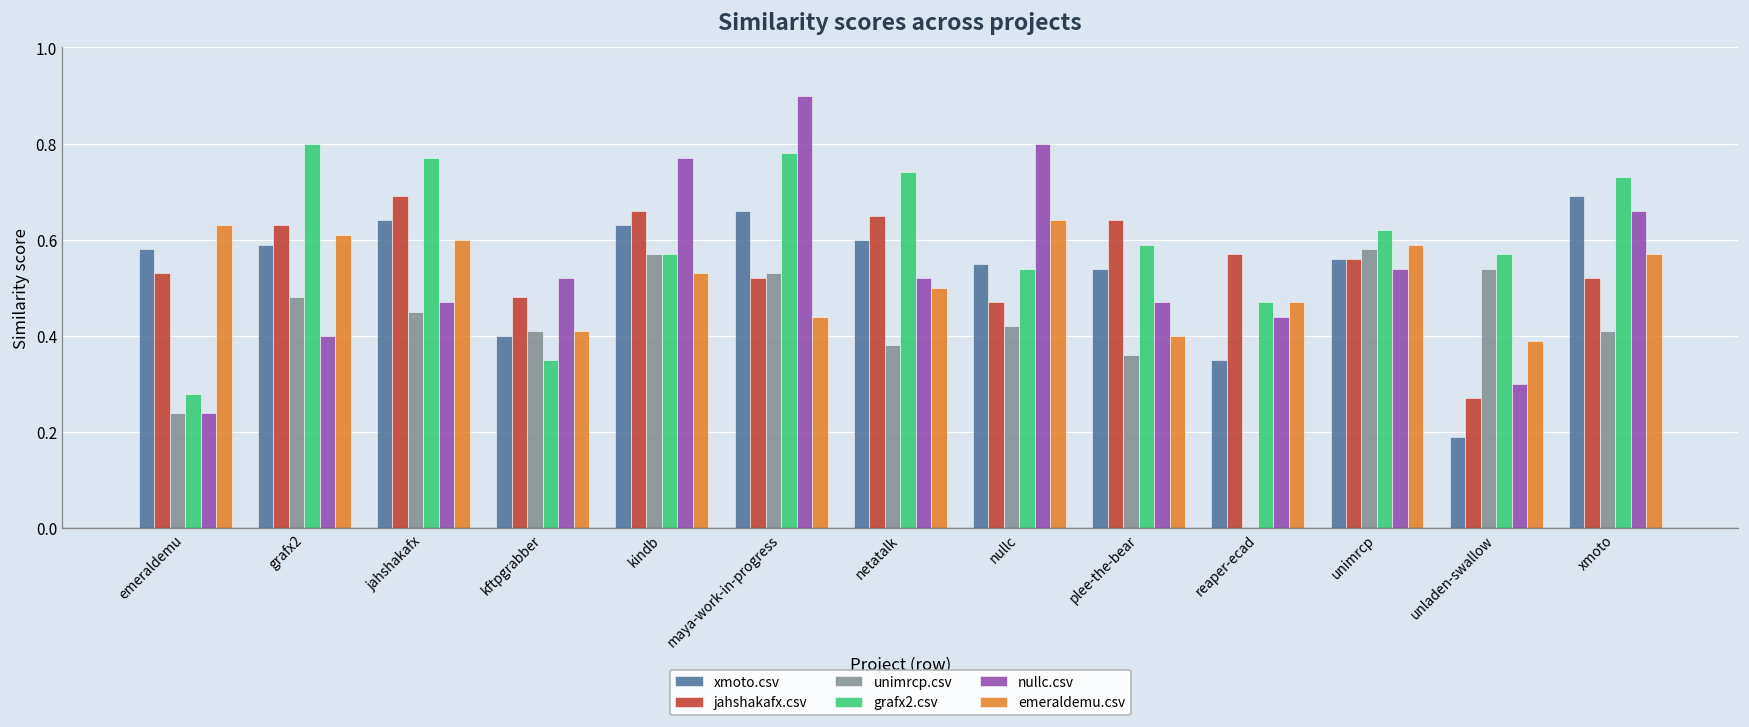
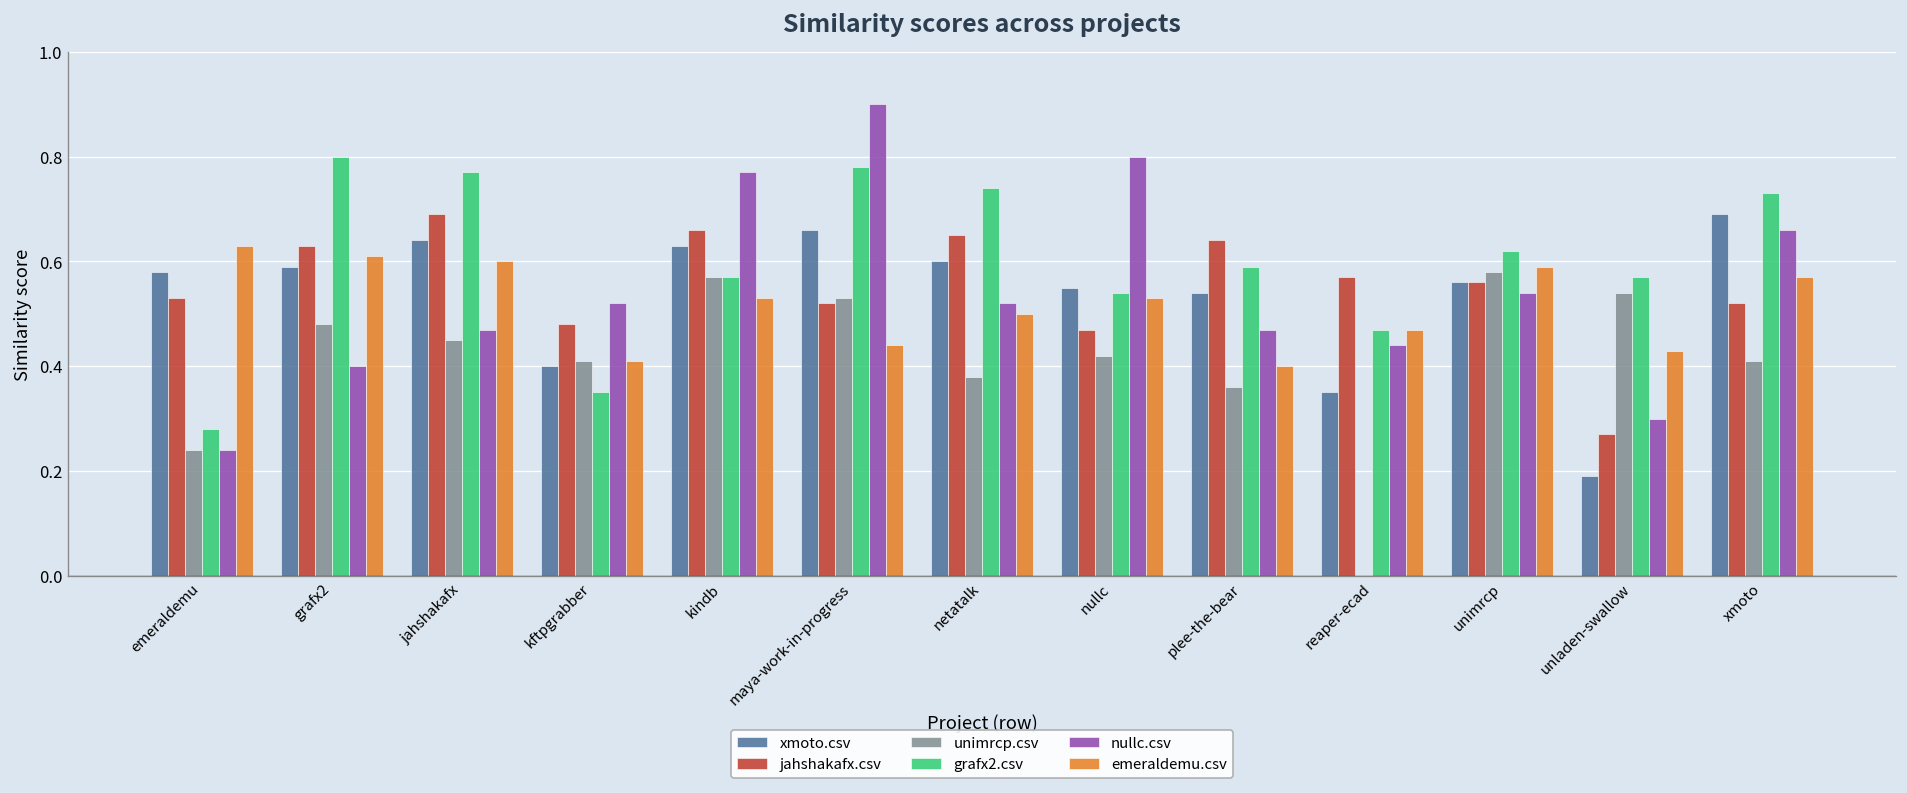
emeraldemu.csv, nullc: 0.64 -> 0.53
emeraldemu.csv, unladen-swallow: 0.39 -> 0.43
